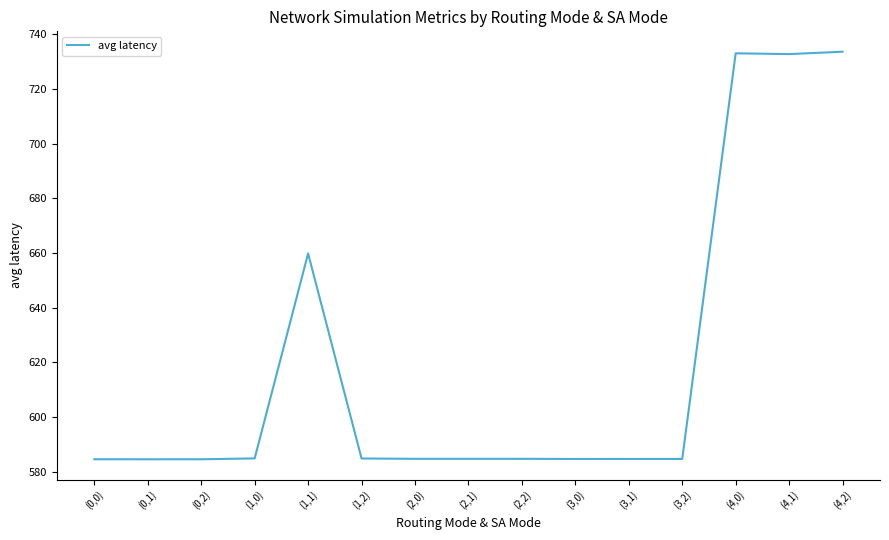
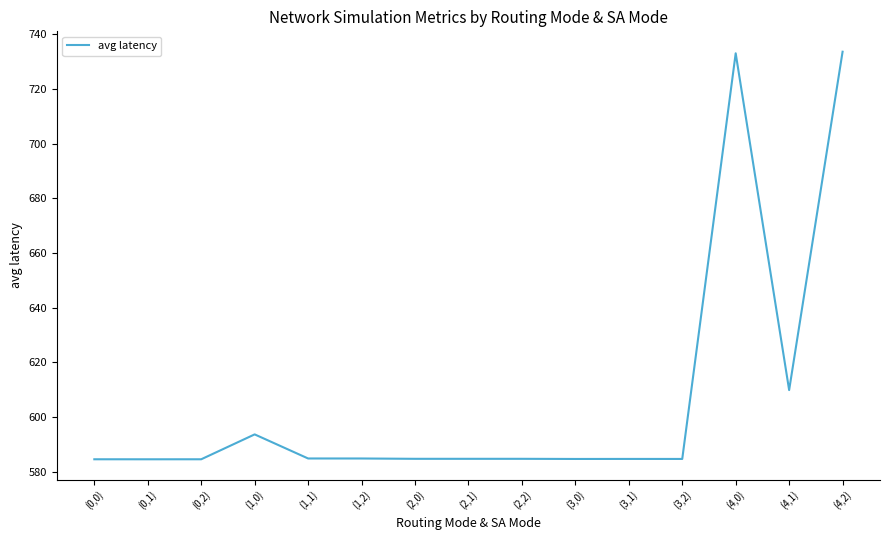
(1,0): 585 -> 594
(1,1): 660 -> 585
(4,1): 733 -> 610
